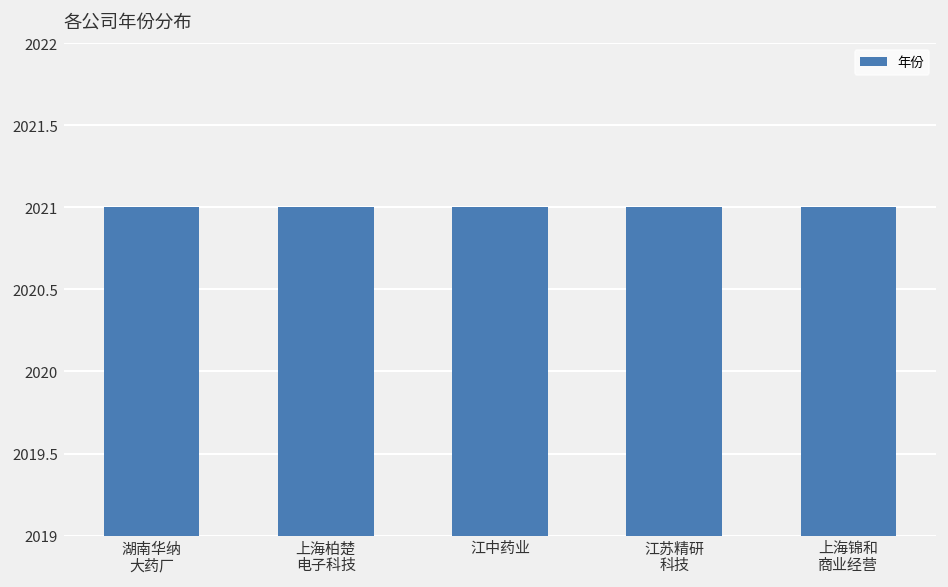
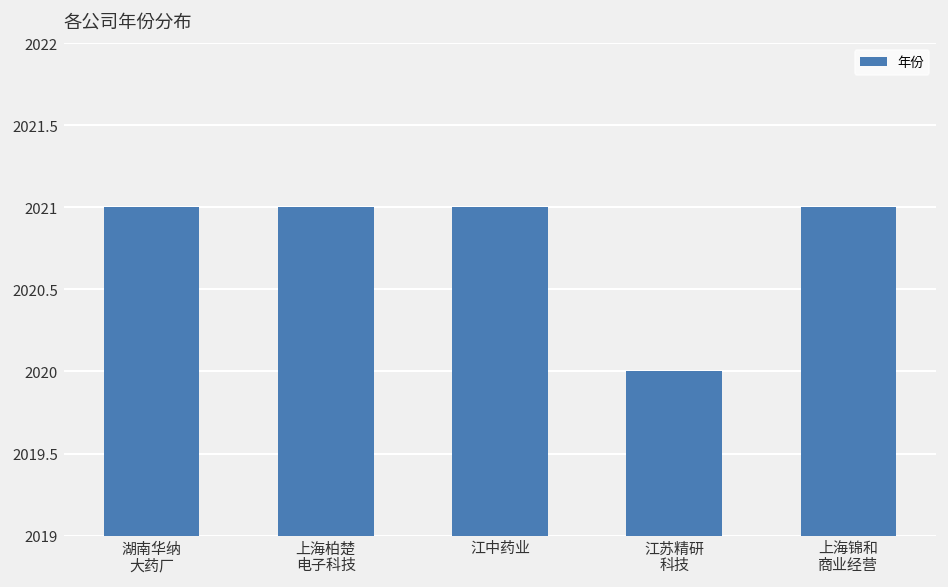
江苏精研 科技: 2021 -> 2020
